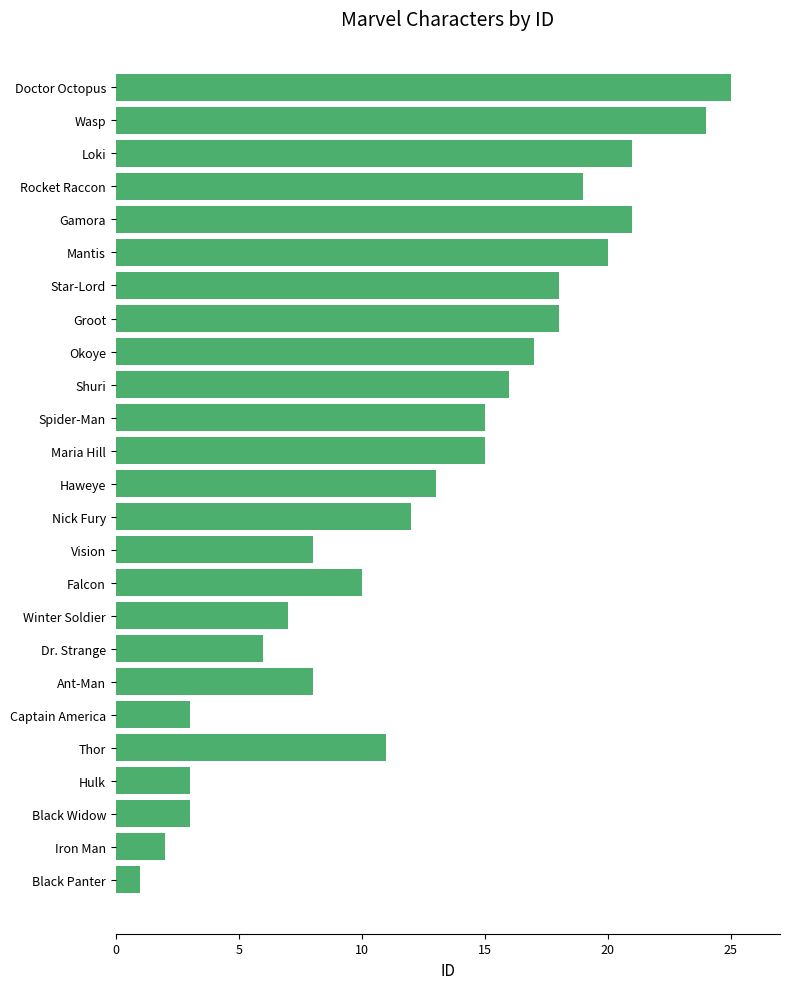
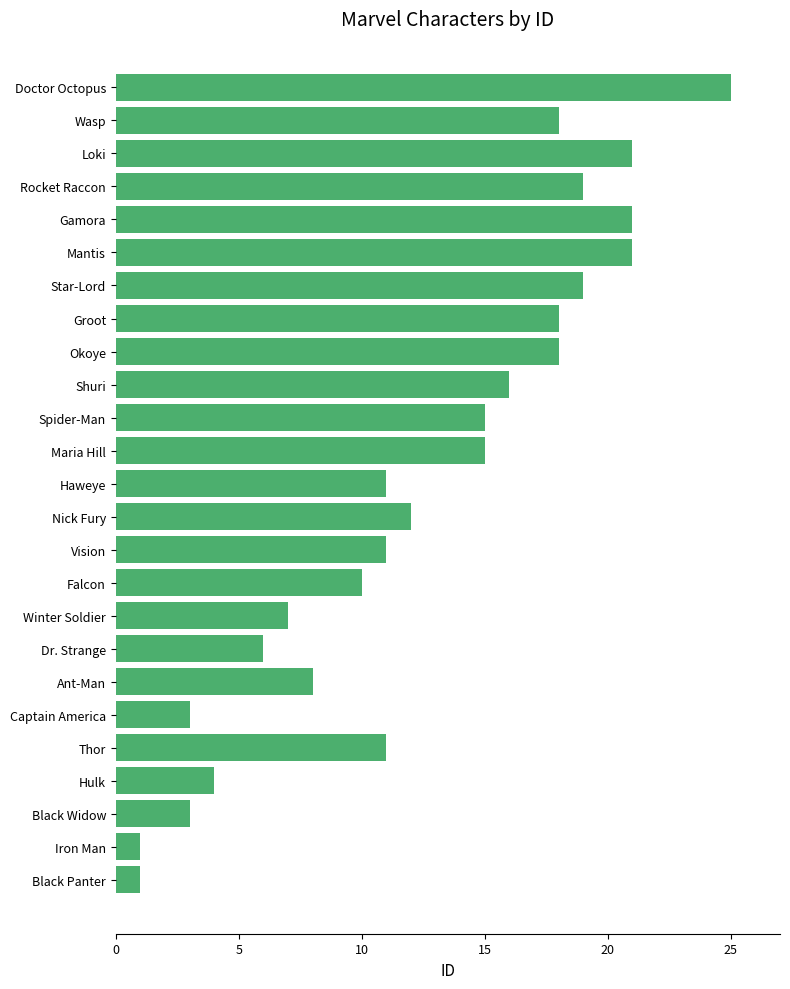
Wasp: 24 -> 18
Mantis: 20 -> 21
Star-Lord: 18 -> 19
Okoye: 17 -> 18
Haweye: 13 -> 11
Vision: 8 -> 11
Hulk: 3 -> 4
Iron Man: 2 -> 1
